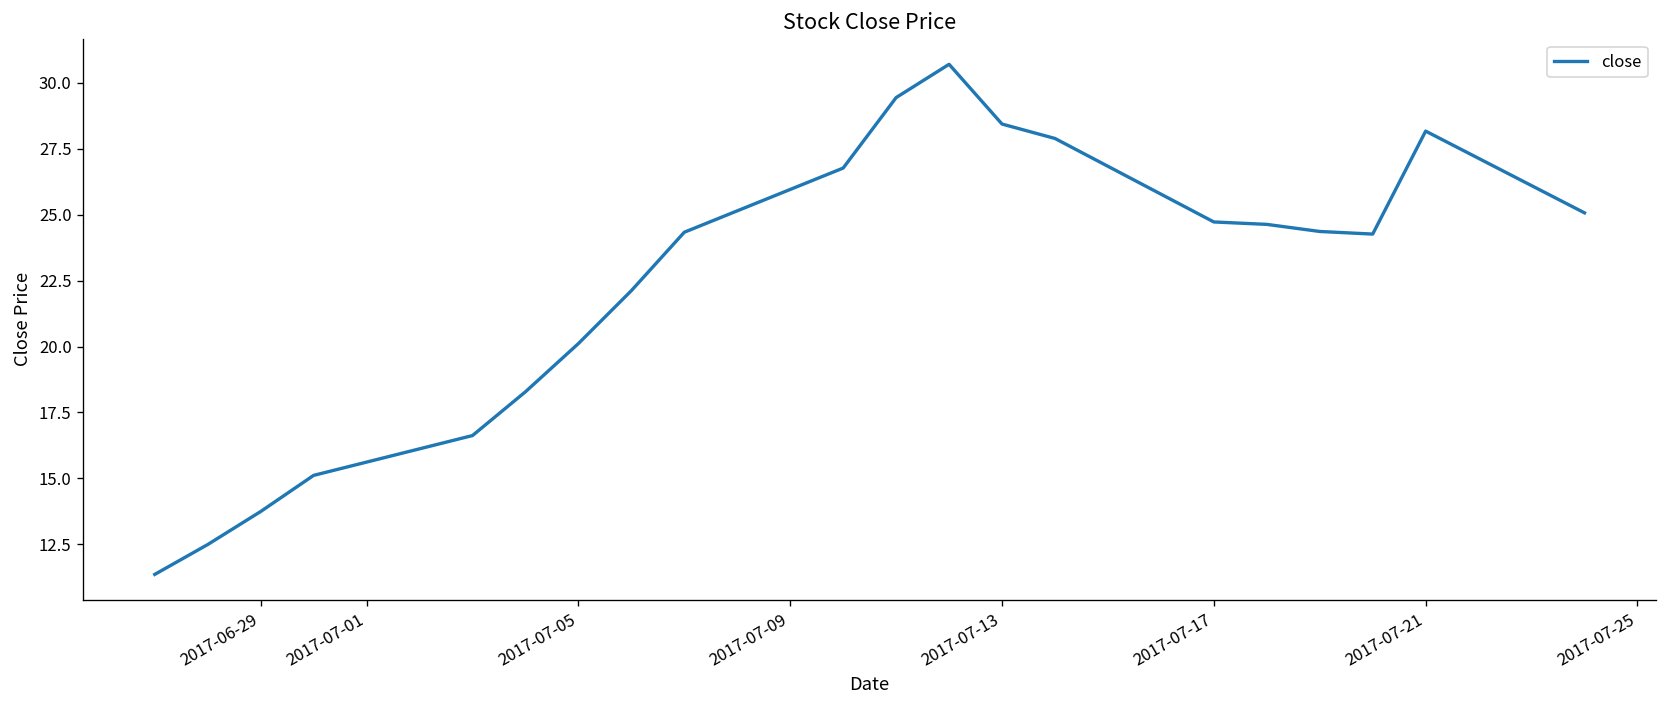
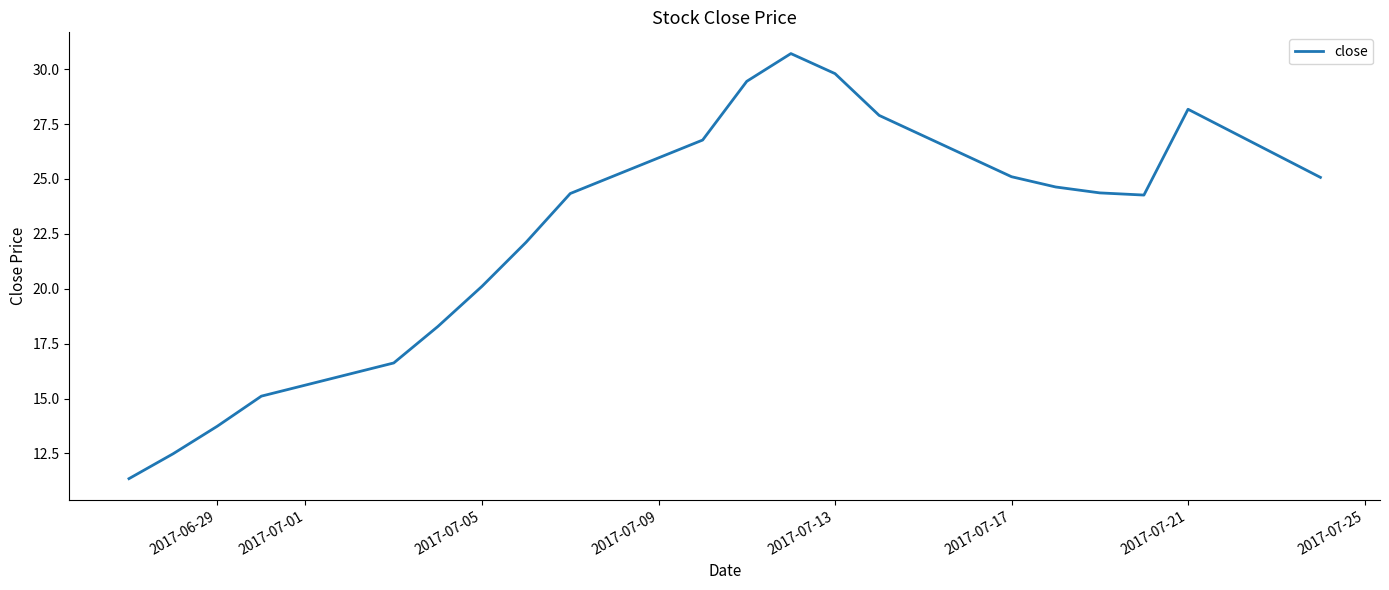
2017-07-13: 28.4 -> 29.8
2017-07-17: 24.7 -> 25.1
